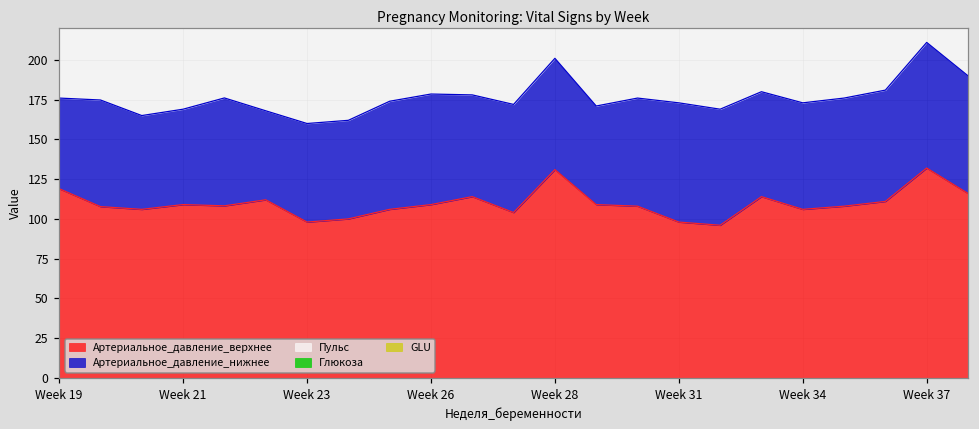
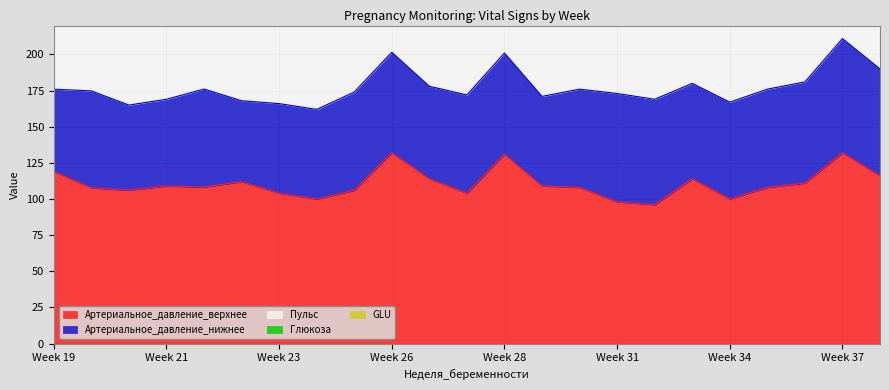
Артериальное_давление_верхнее, Week 23: 98 -> 104
Артериальное_давление_верхнее, Week 26: 109 -> 132
Артериальное_давление_верхнее, Week 34: 106 -> 100
